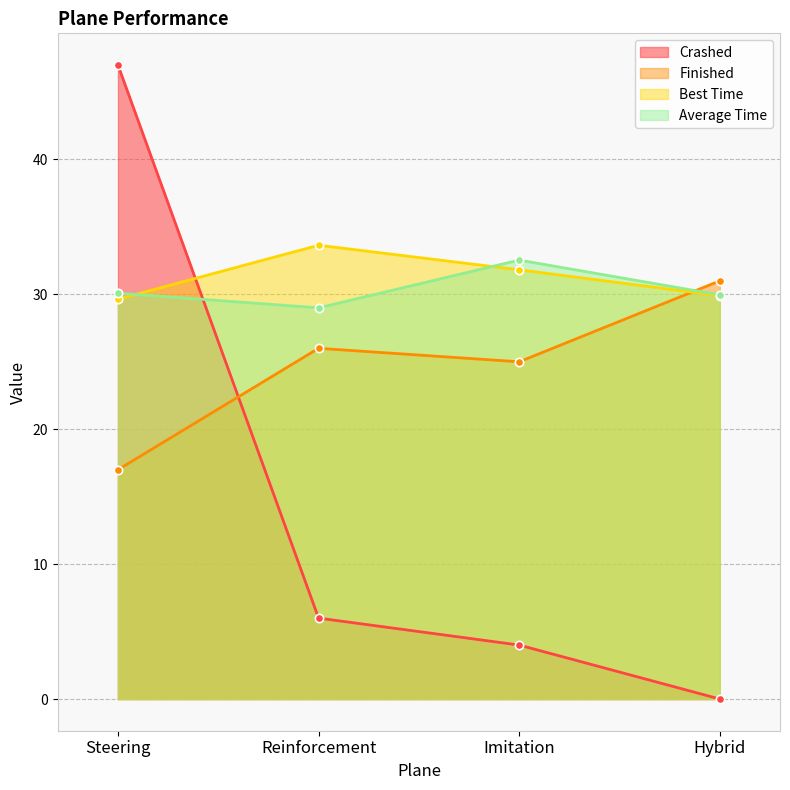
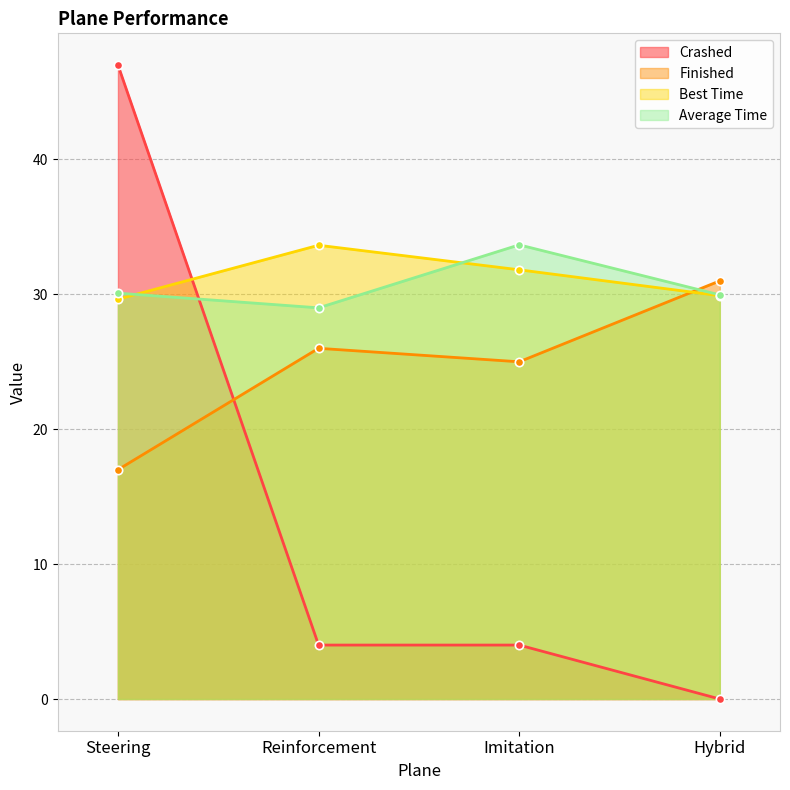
Crashed, Reinforcement: 6 -> 4
Average Time, Imitation: 32.5 -> 33.7
